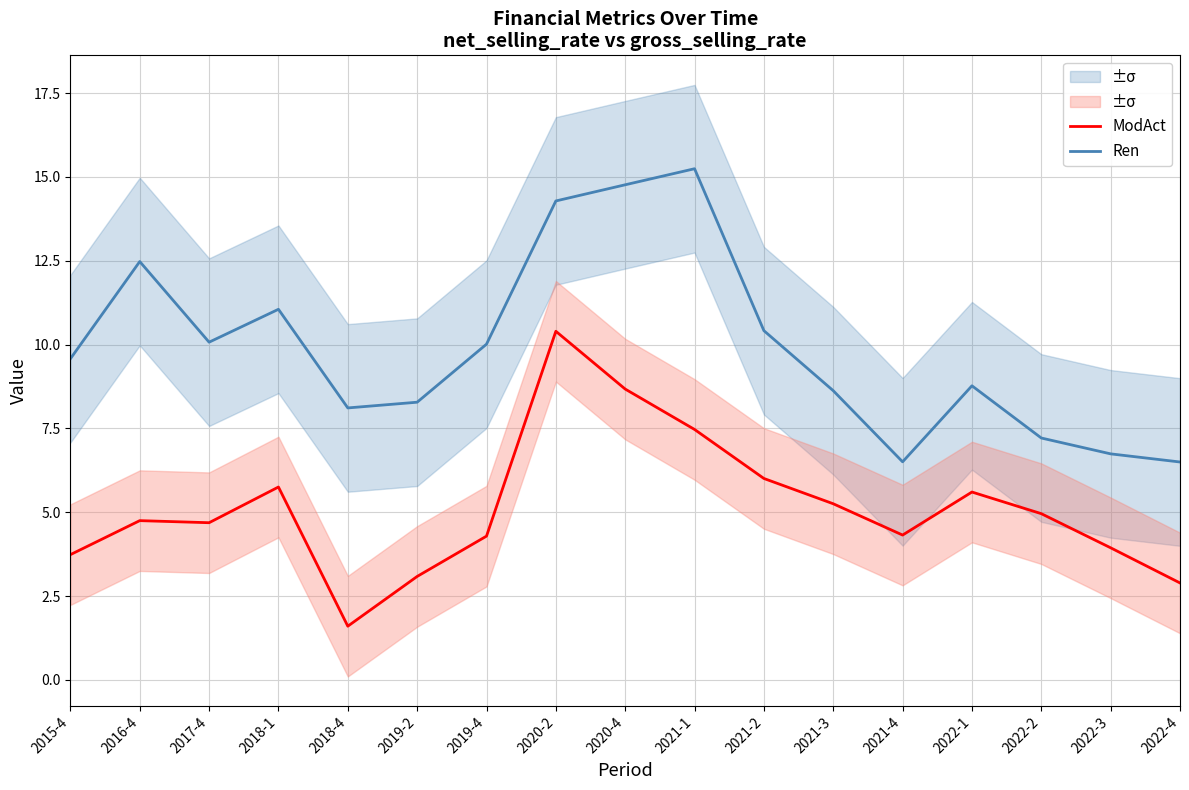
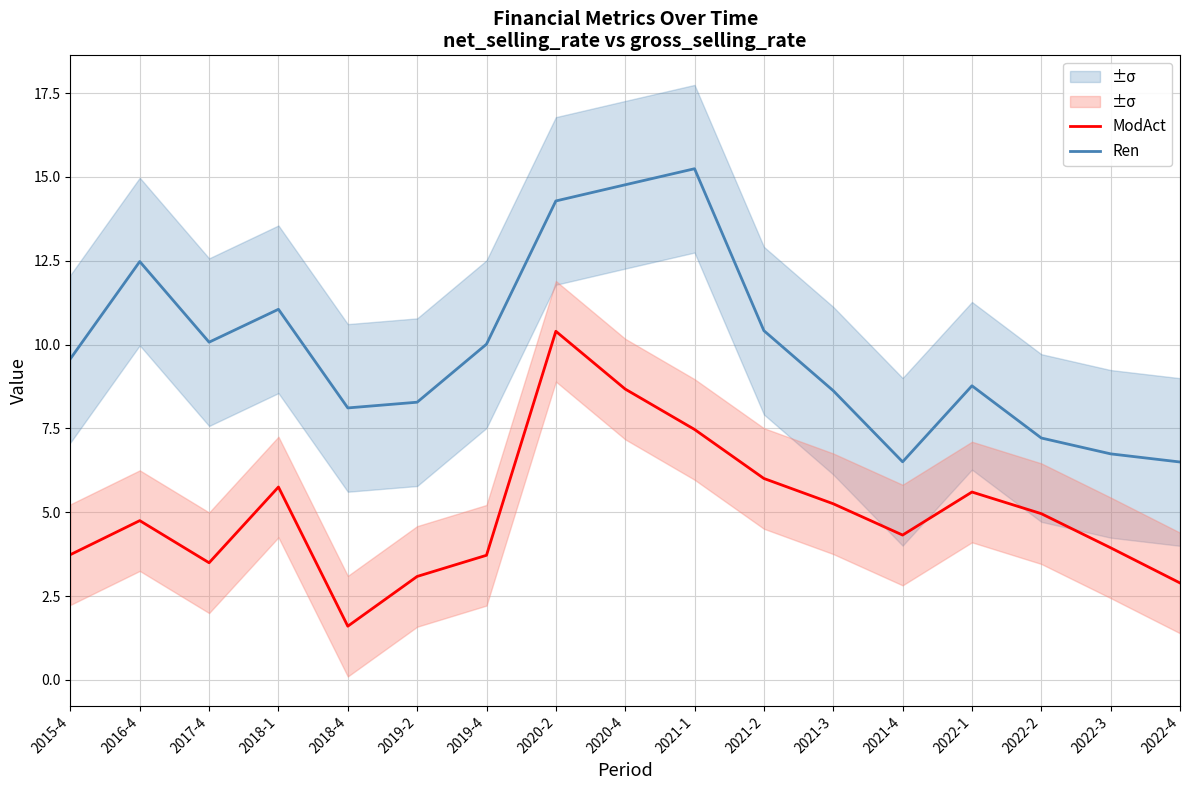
ModAct, 2017-4: 4.7 -> 3.5
ModAct, 2019-4: 4.3 -> 3.7
